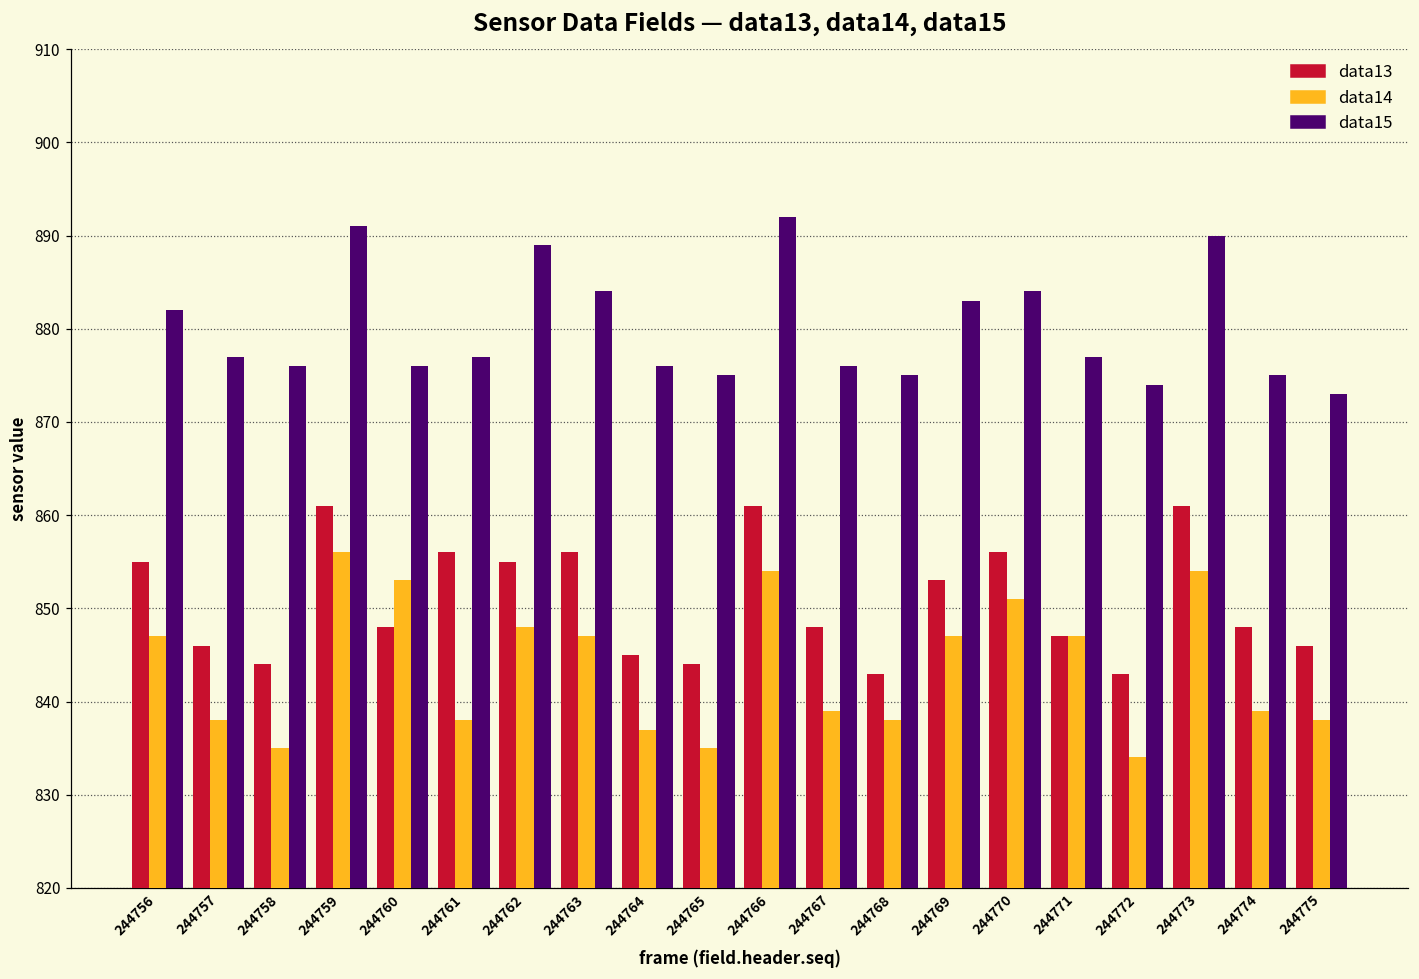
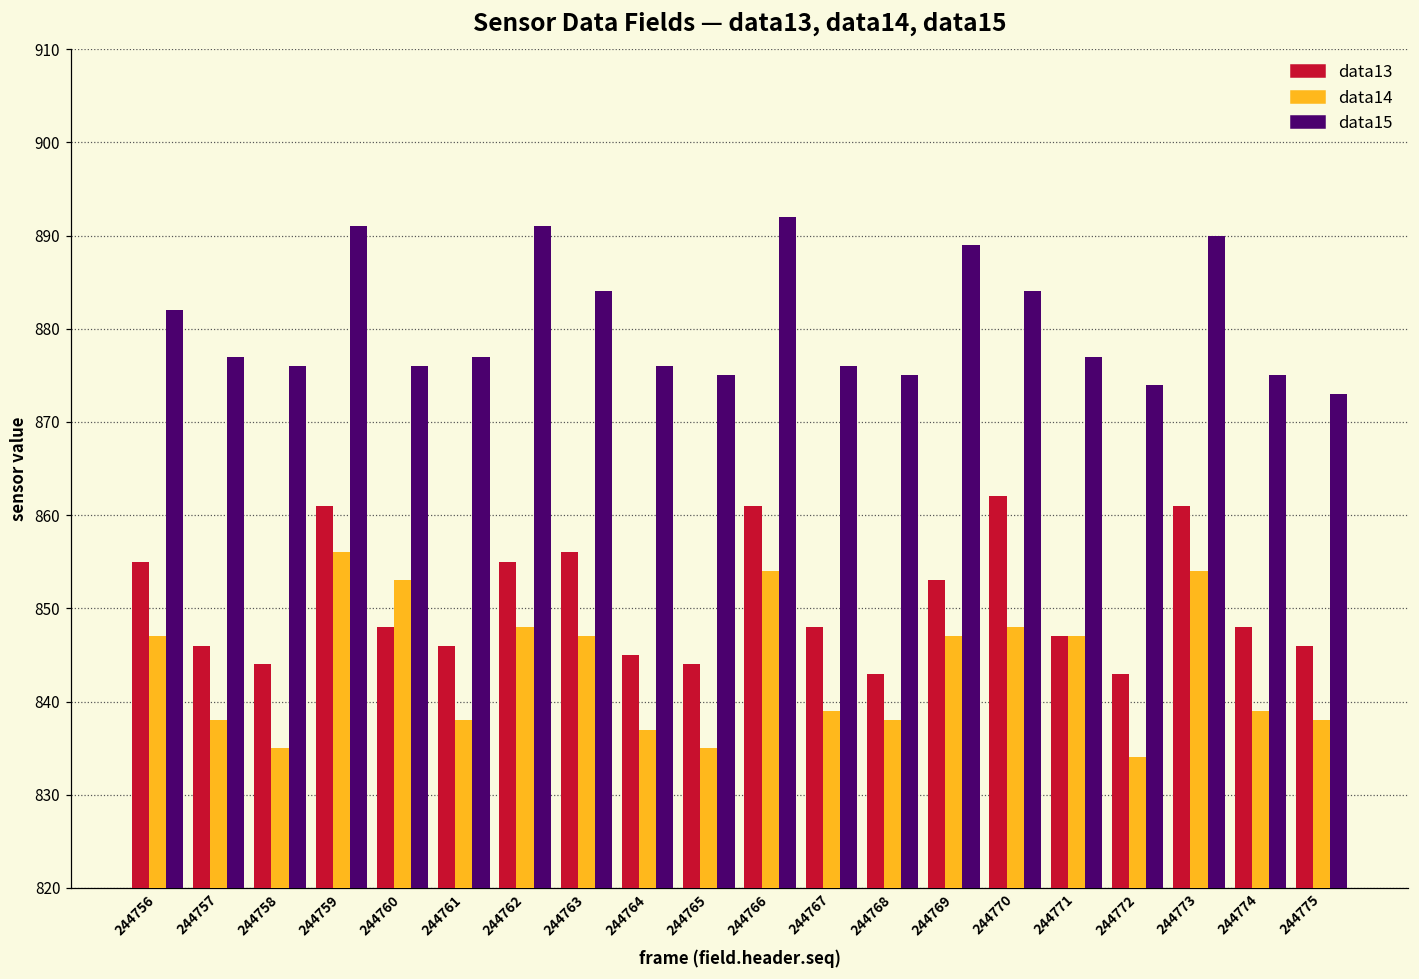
data13, 244761: 856 -> 846
data15, 244762: 889 -> 891
data15, 244769: 883 -> 889
data13, 244770: 856 -> 862
data14, 244770: 851 -> 848
